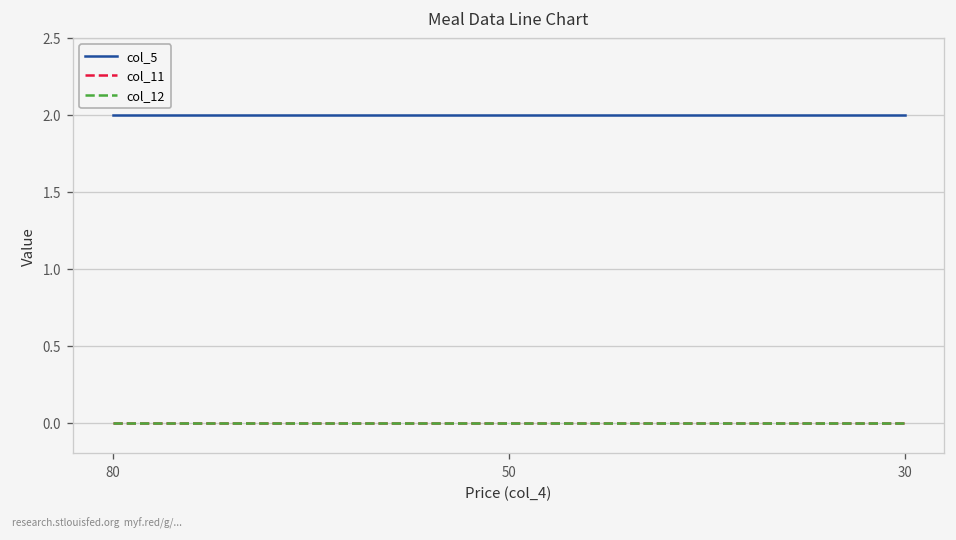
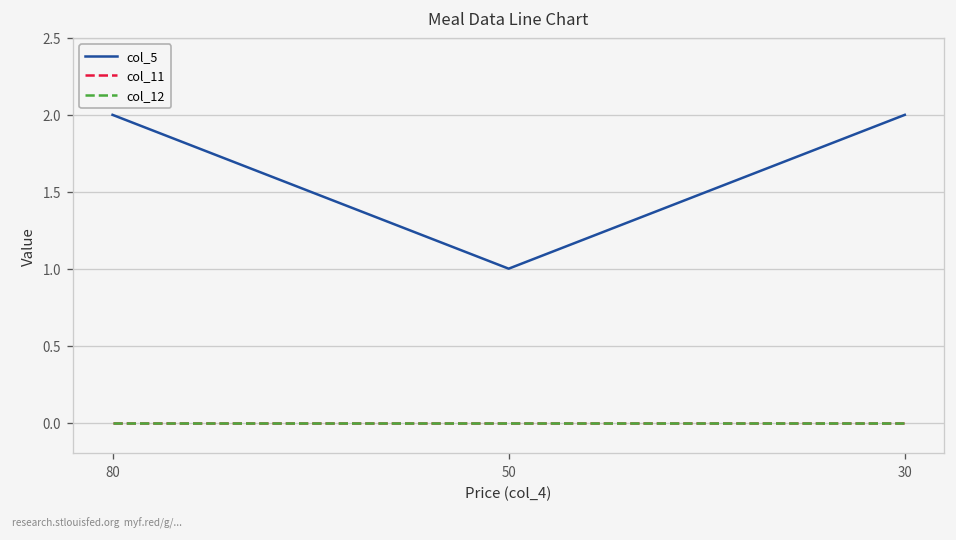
col_5, 50: 2 -> 1
